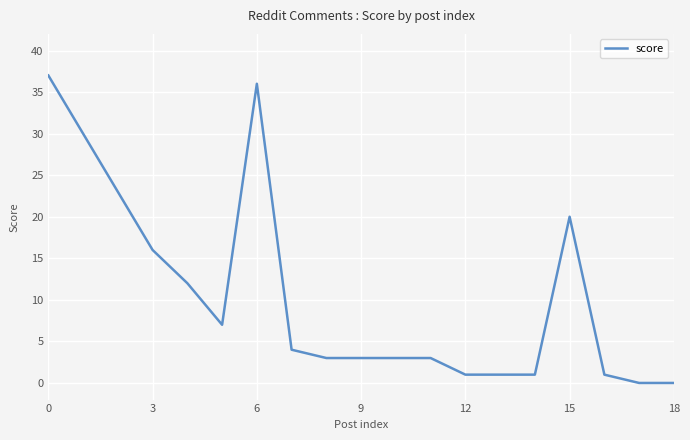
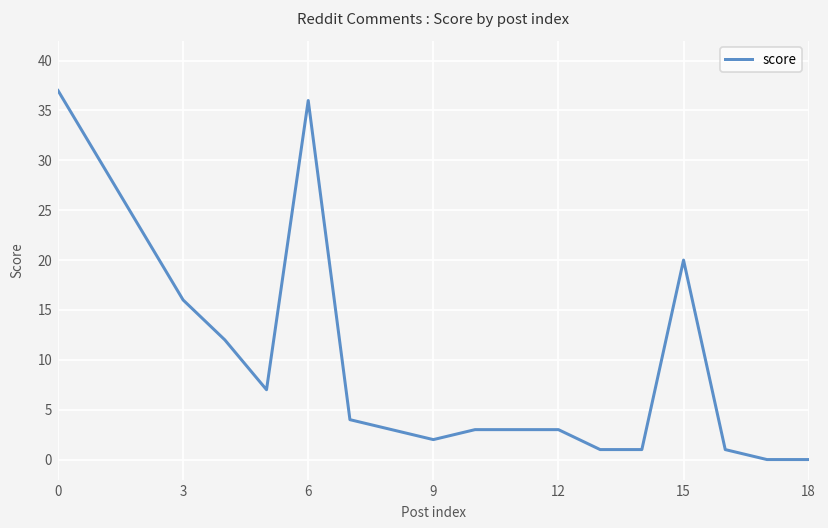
9: 3 -> 2
12: 1 -> 3
